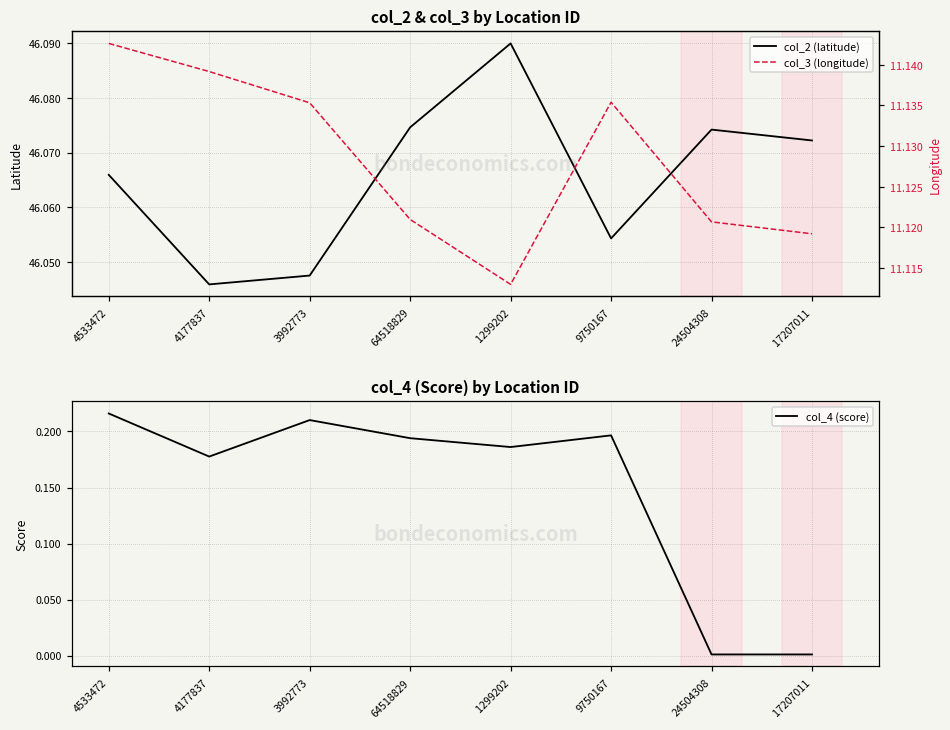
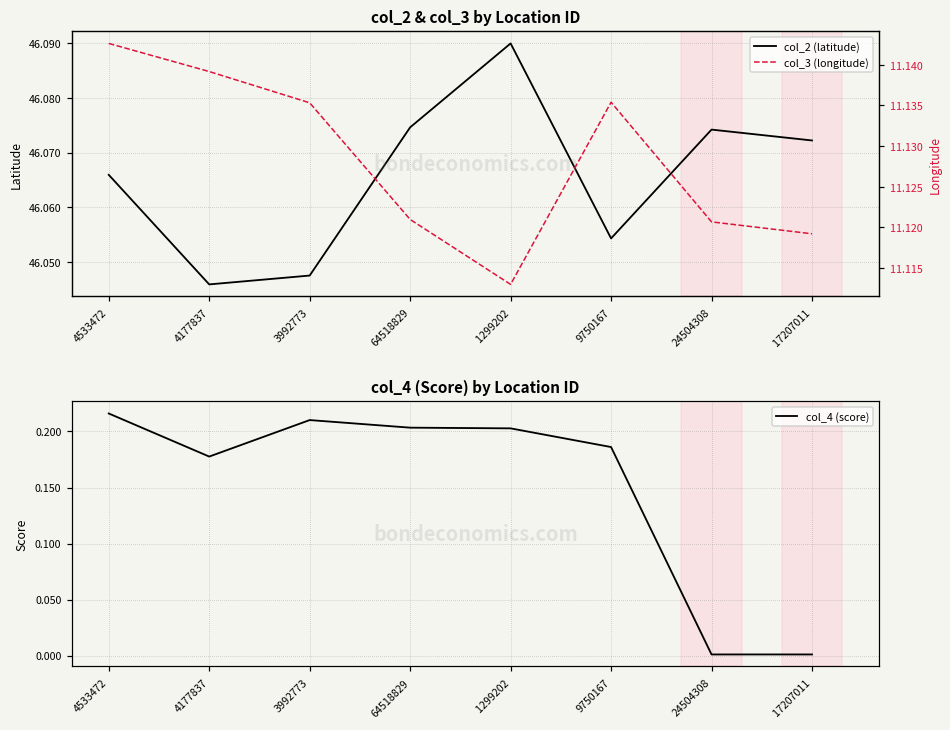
col_4 (Score) by Location ID, 64518829: 0.194 -> 0.203
col_4 (Score) by Location ID, 1299202: 0.186 -> 0.203
col_4 (Score) by Location ID, 9750167: 0.197 -> 0.186
